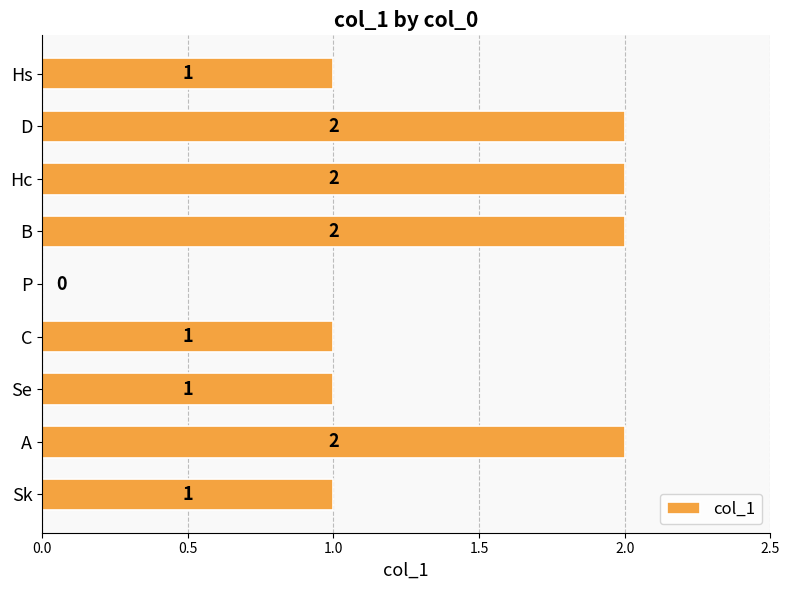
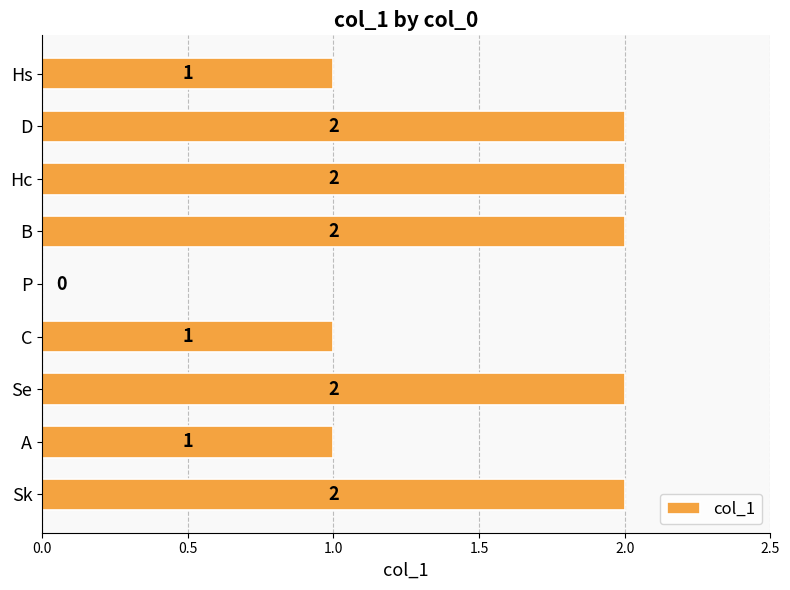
Se: 1 -> 2
A: 2 -> 1
Sk: 1 -> 2
